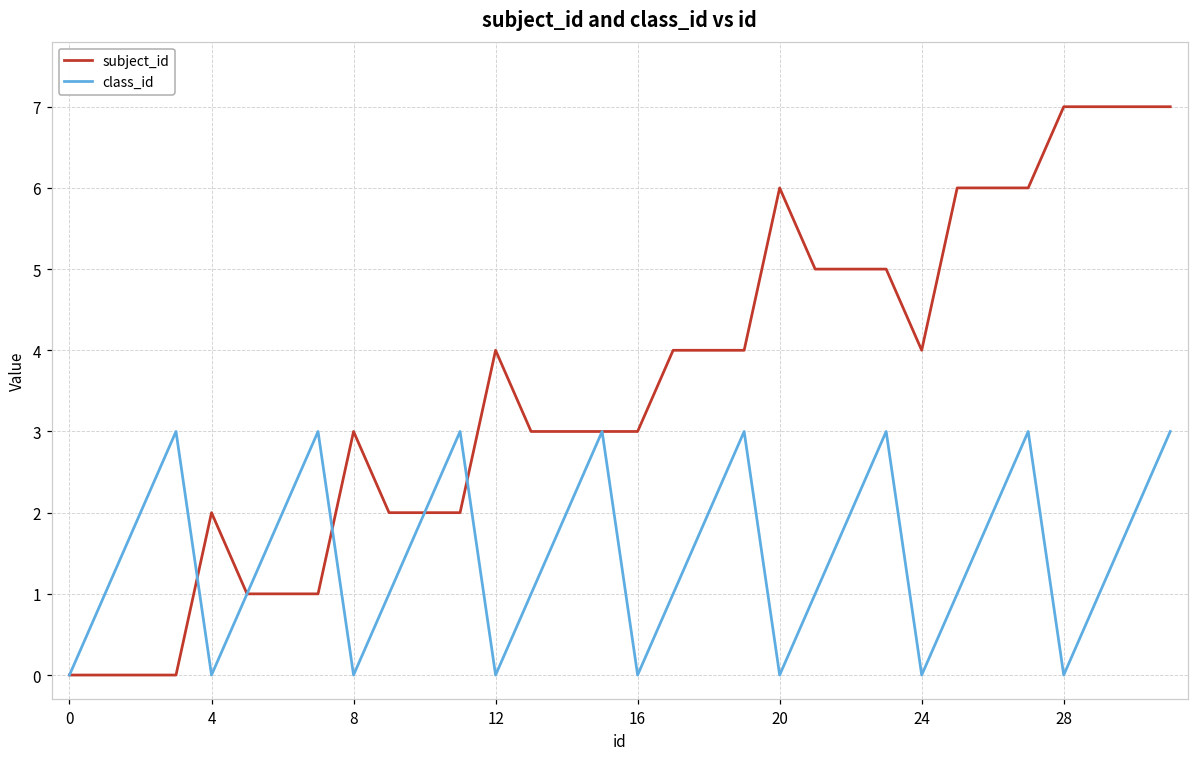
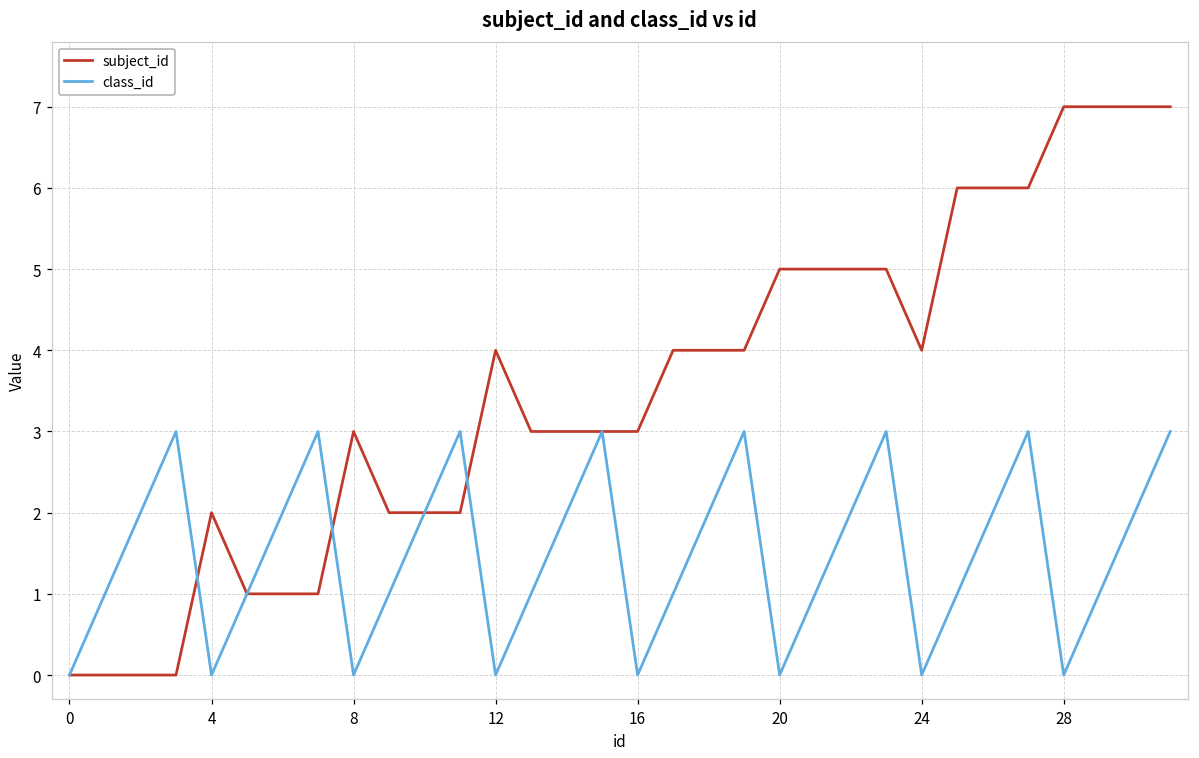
subject_id, 20: 6 -> 5
